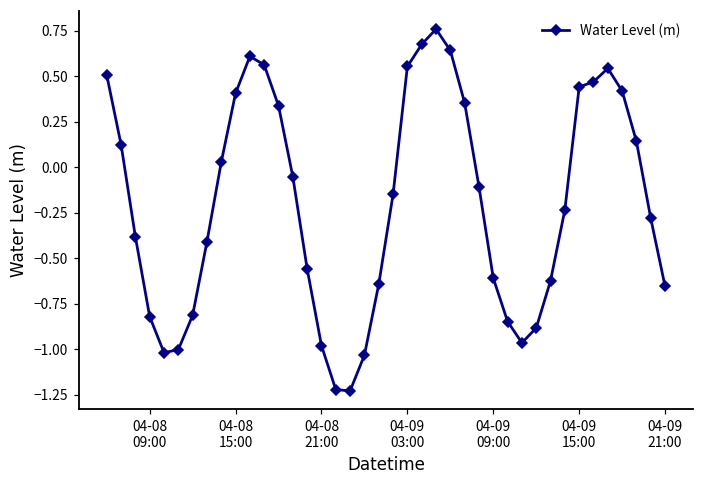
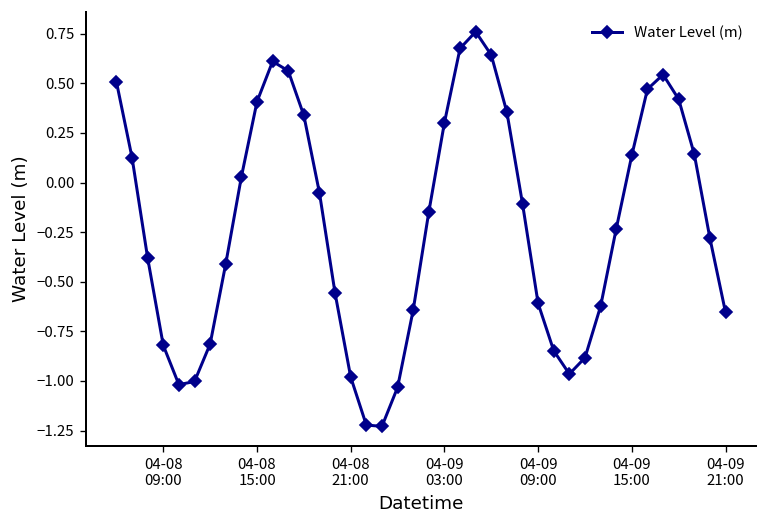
04-09 03:00: 0.55 -> 0.30
04-09 15:00: 0.44 -> 0.14
